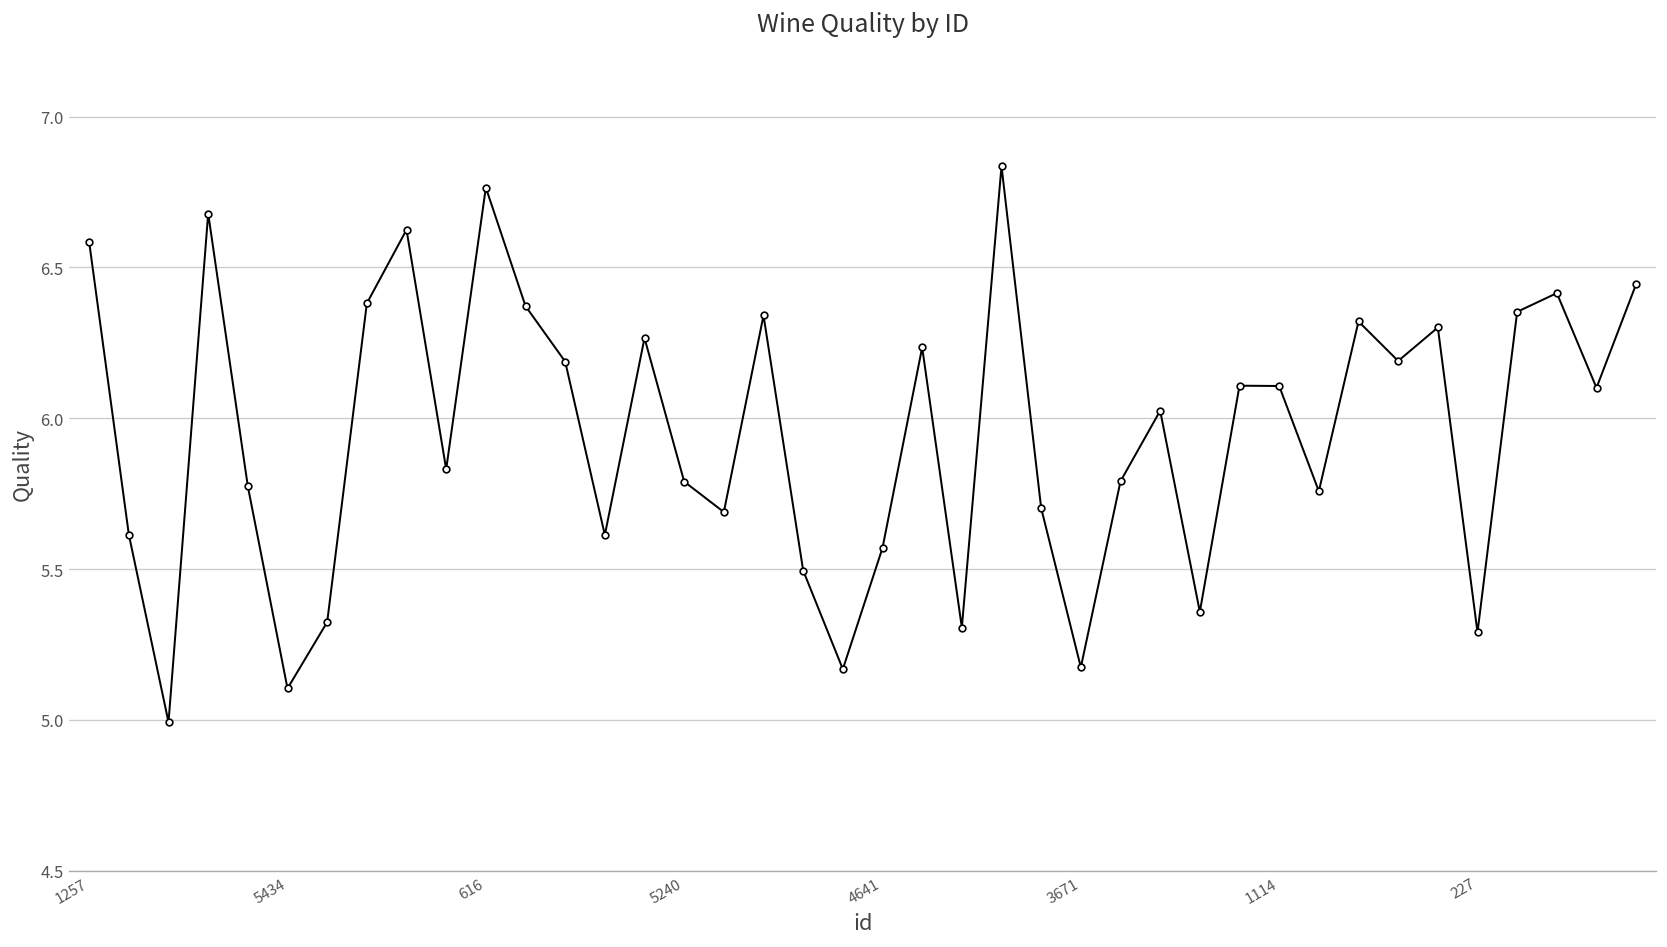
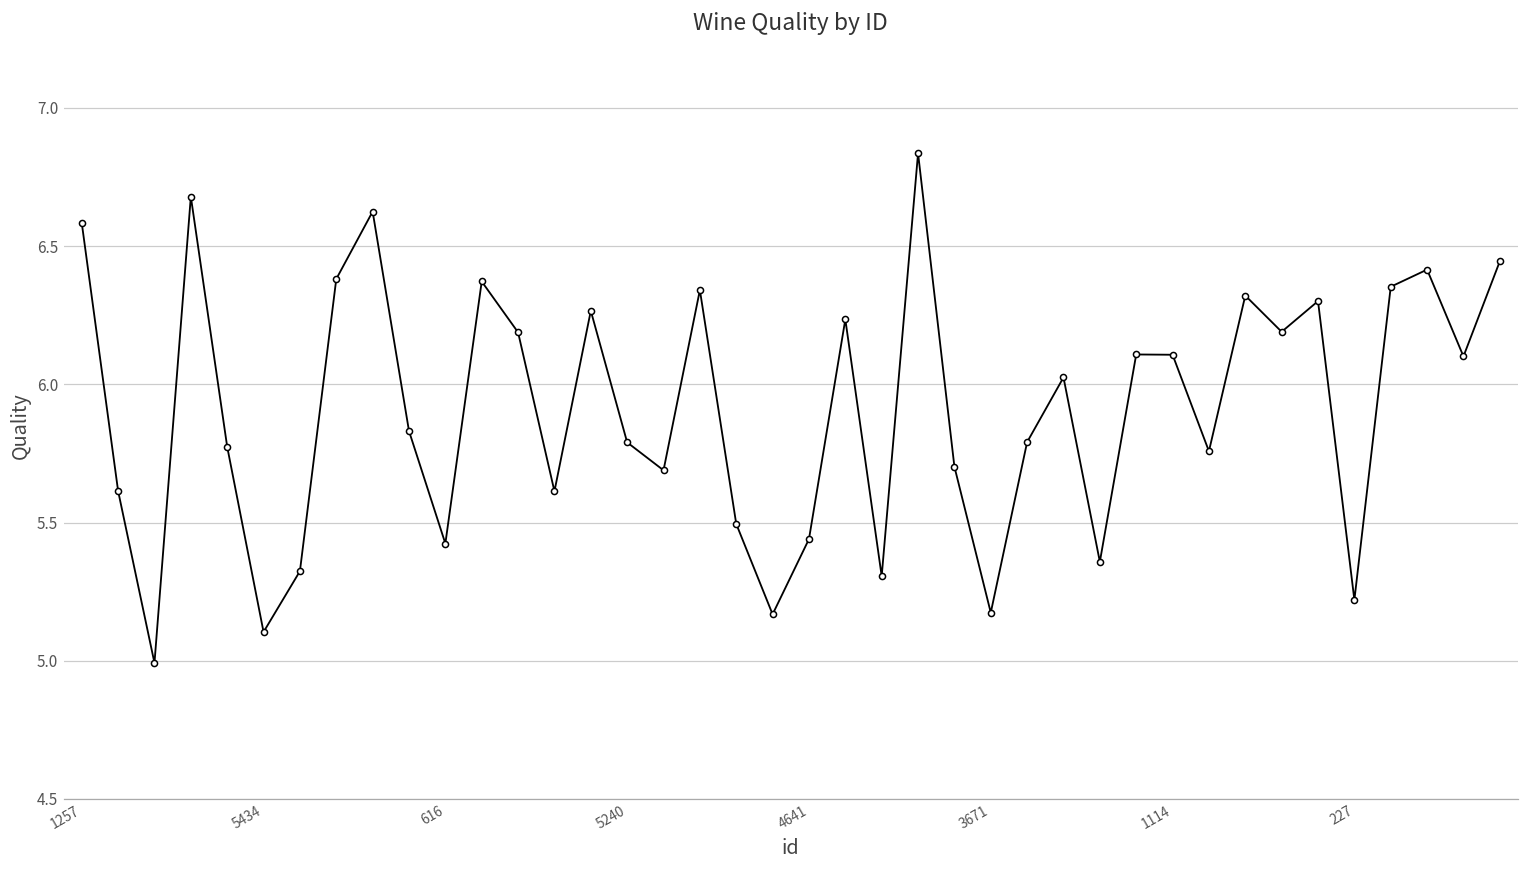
616: 6.77 -> 5.42
4641: 5.57 -> 5.44
227: 5.29 -> 5.22
